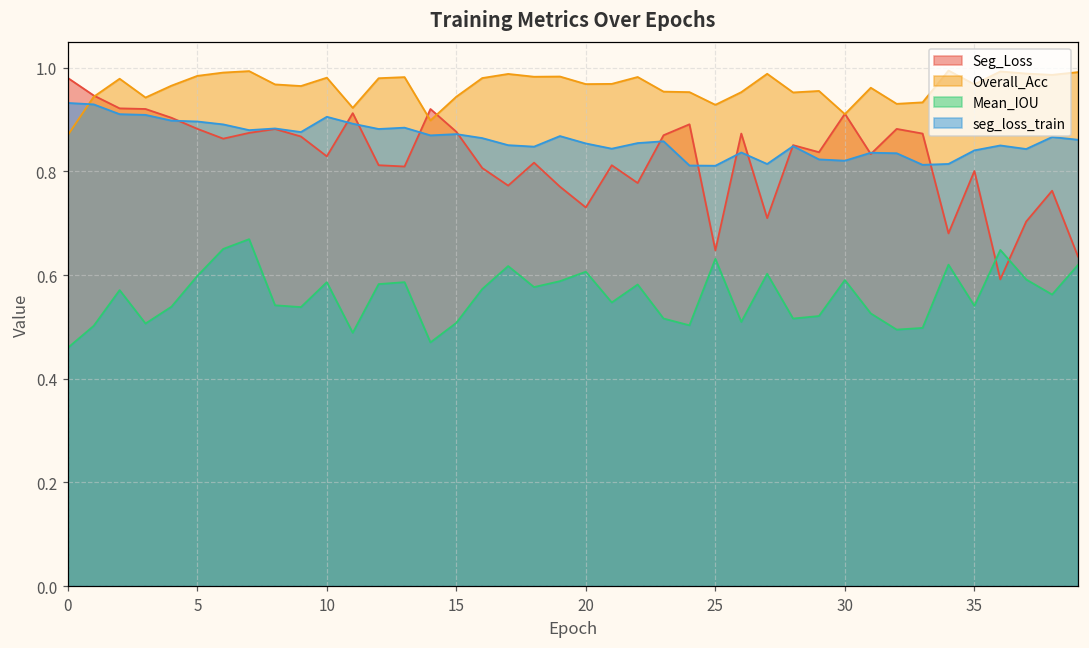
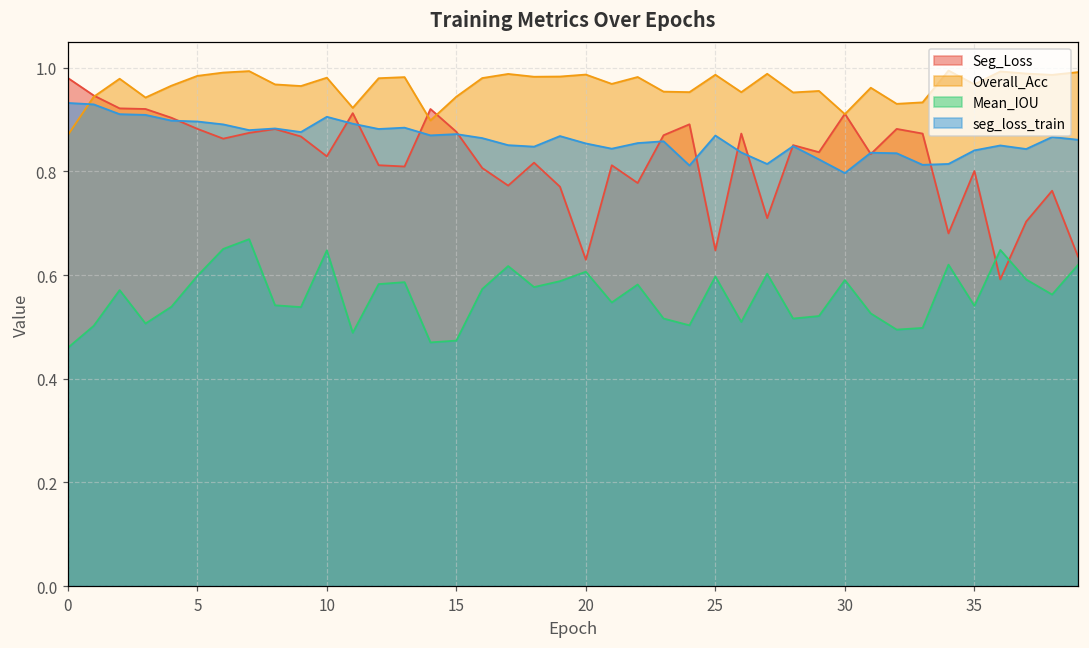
Mean_IOU, 10: 0.59 -> 0.65
Mean_IOU, 15: 0.51 -> 0.47
Seg_Loss, 20: 0.73 -> 0.63
Overall_Acc, 20: 0.97 -> 0.99
Overall_Acc, 25: 0.93 -> 0.99
Mean_IOU, 25: 0.63 -> 0.60
seg_loss_train, 25: 0.81 -> 0.87
seg_loss_train, 30: 0.82 -> 0.80
